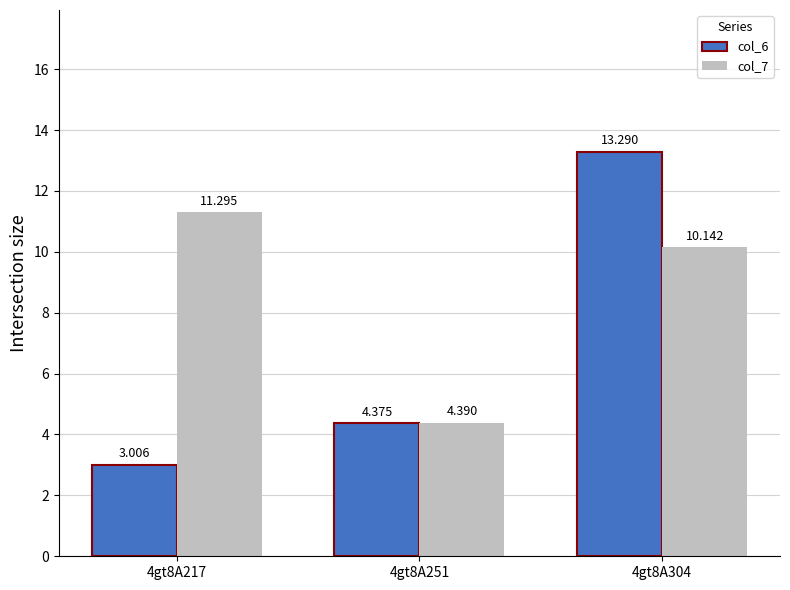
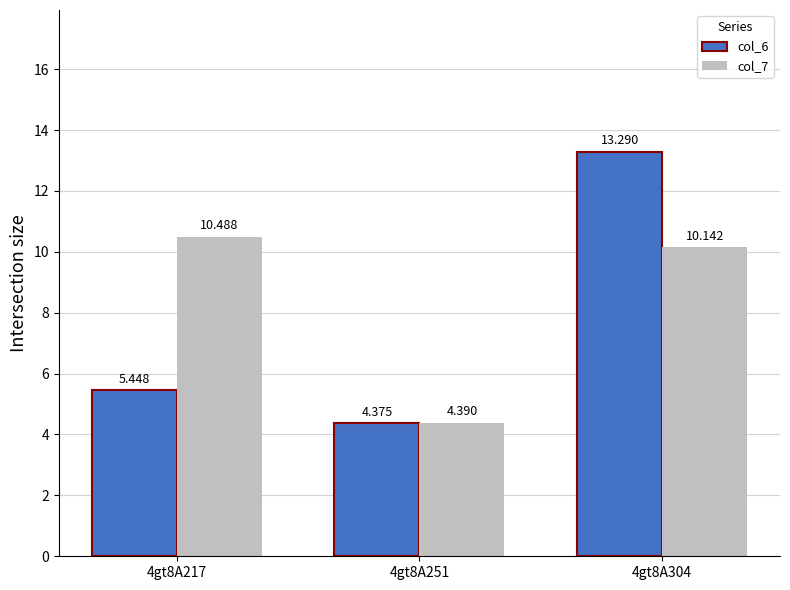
col_6, 4gt8A217: 3.006 -> 5.448
col_7, 4gt8A217: 11.295 -> 10.488
